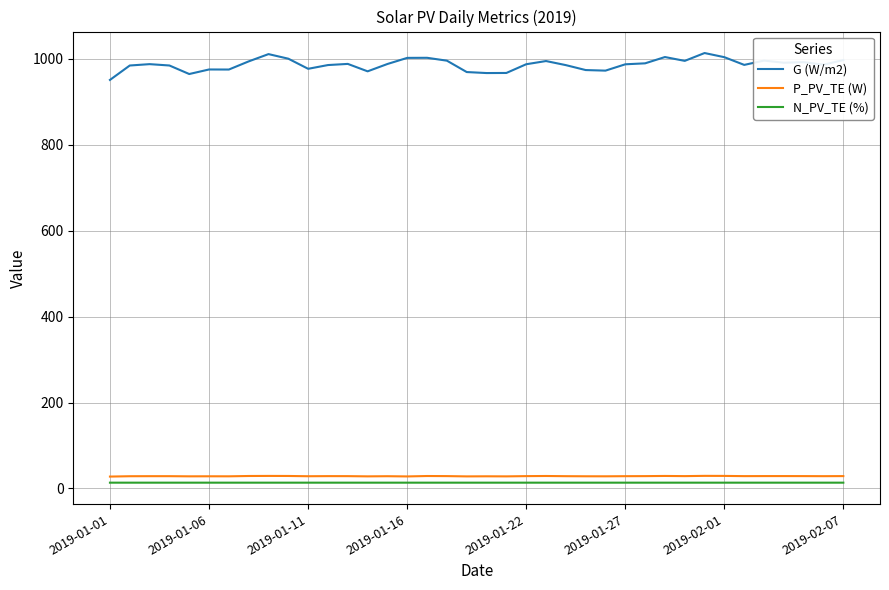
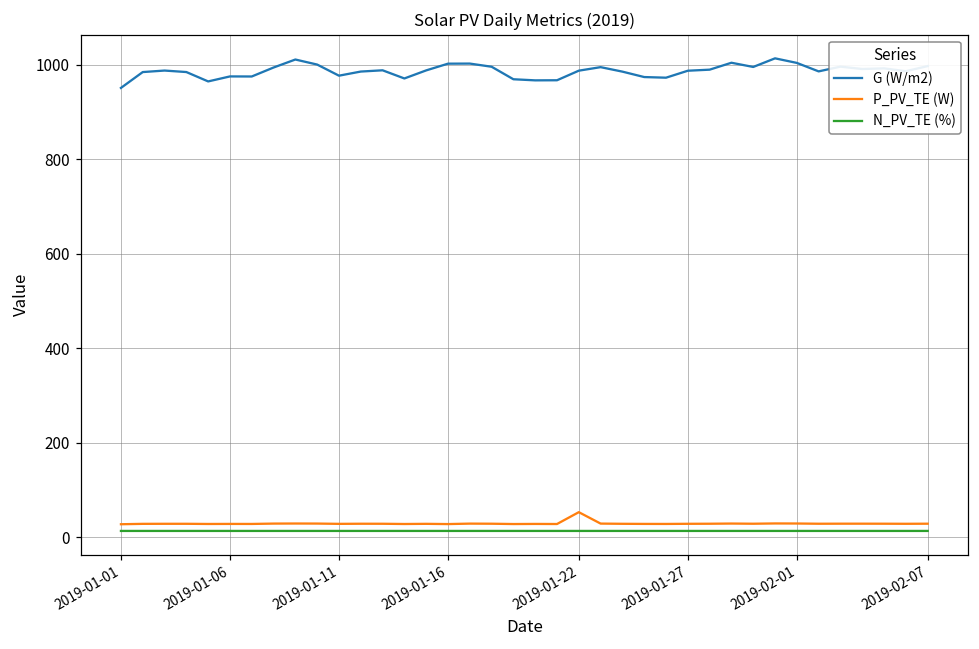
P_PV_TE (W), 2019-01-22: 30 -> 50
